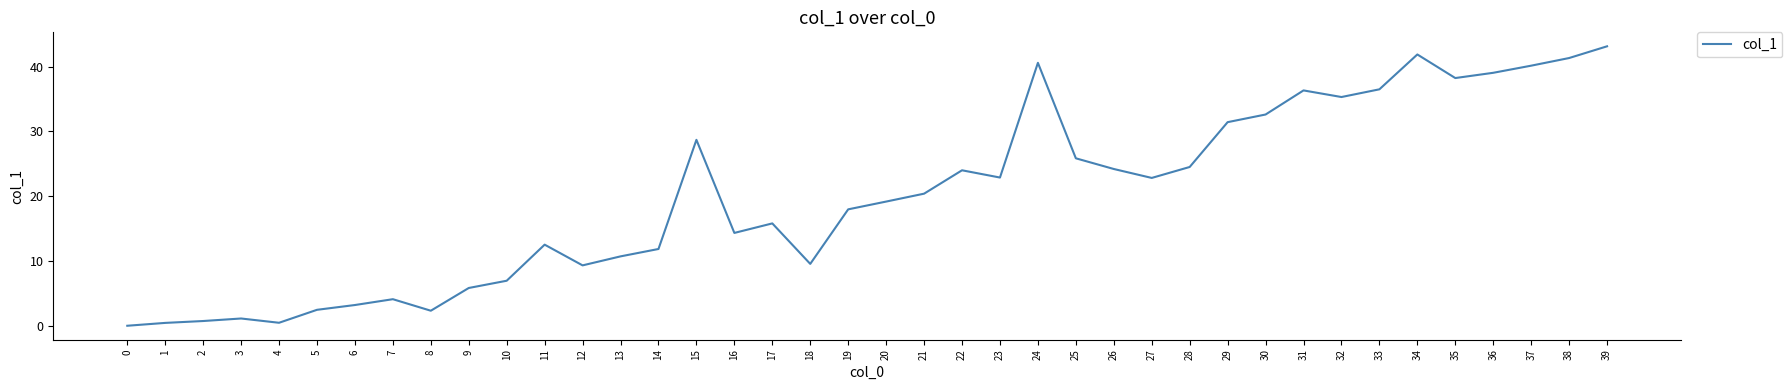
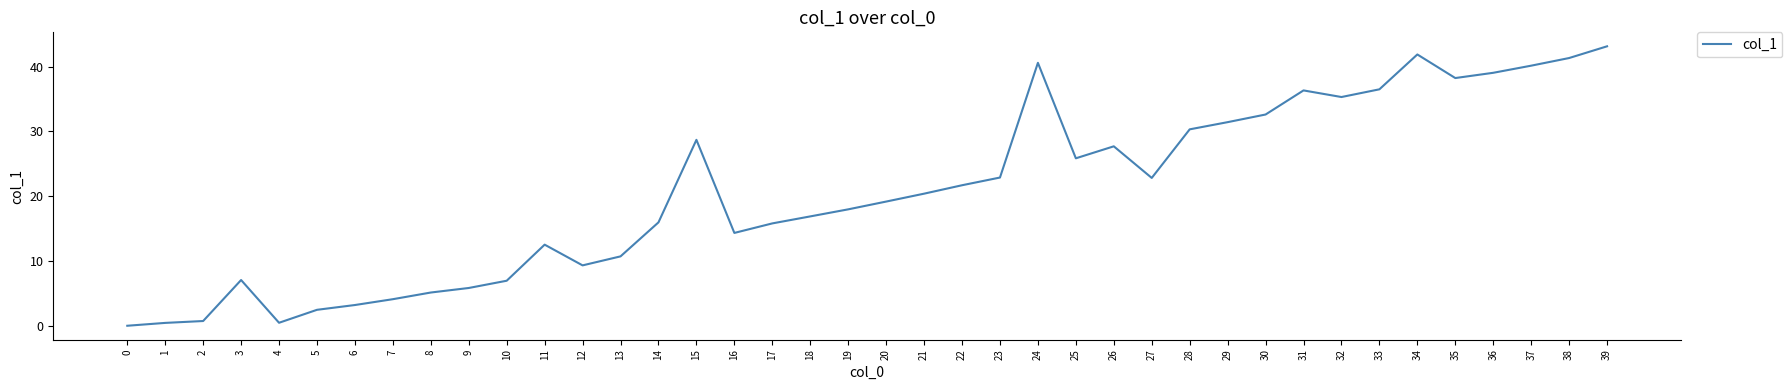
3: 1 -> 7
8: 2 -> 5
14: 12 -> 16
18: 10 -> 17
22: 24 -> 22
26: 24 -> 28
28: 25 -> 30
